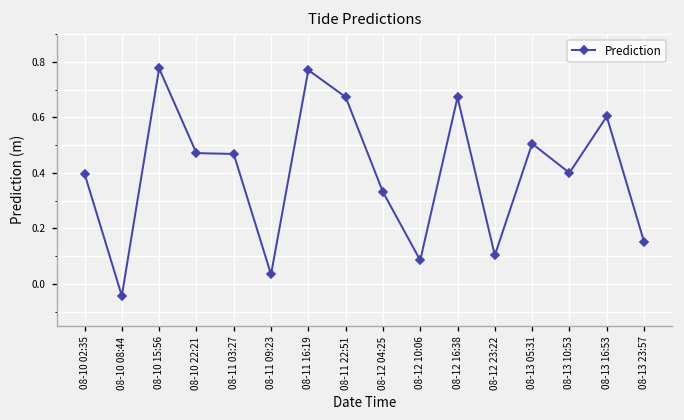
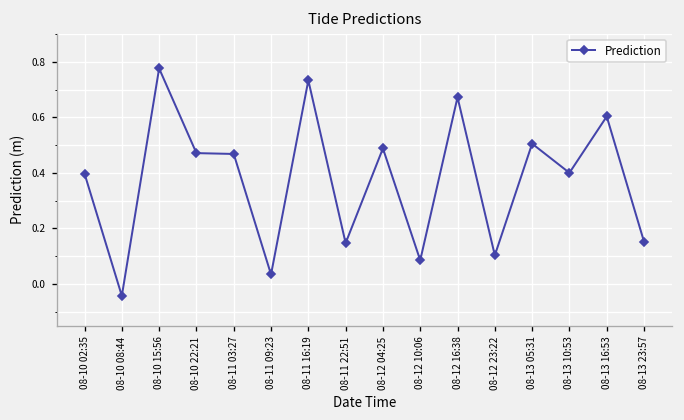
08-11 16:19: 0.77 -> 0.73
08-11 22:51: 0.67 -> 0.15
08-12 04:25: 0.33 -> 0.49
